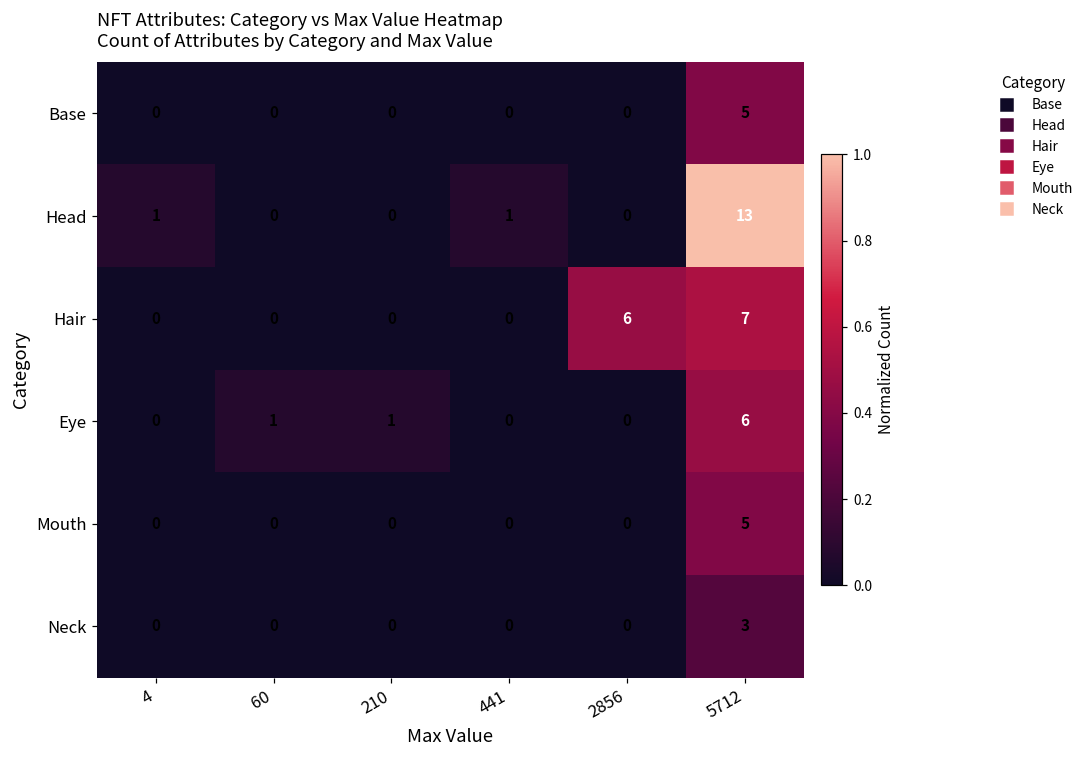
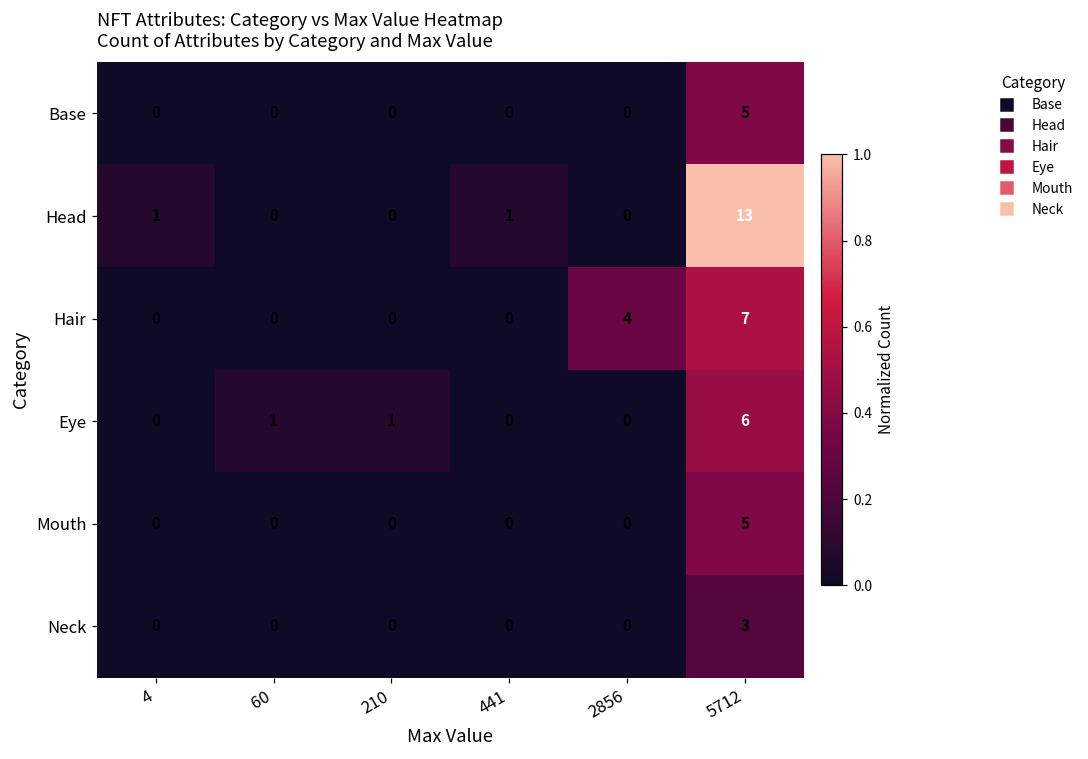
Hair, 2856: 6 -> 4
